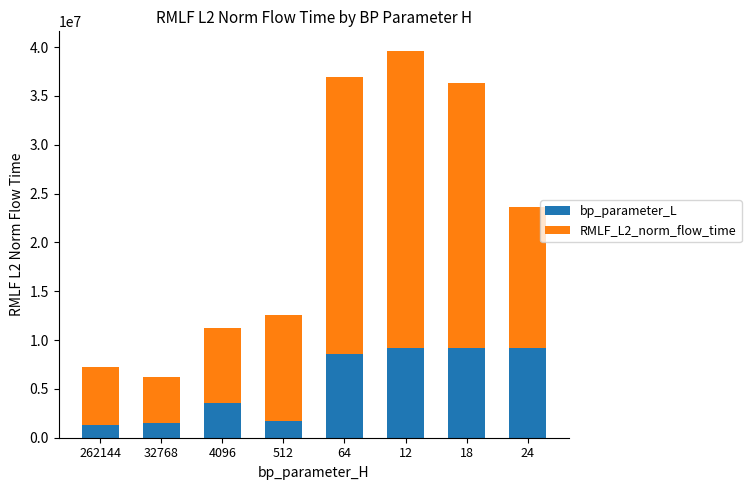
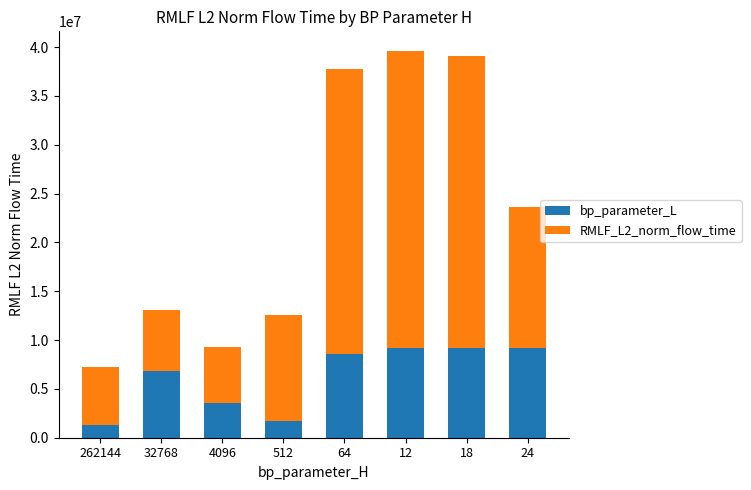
bp_parameter_L, 32768: 1000000 -> 7000000
RMLF_L2_norm_flow_time, 32768: 5000000 -> 6000000
RMLF_L2_norm_flow_time, 4096: 8000000 -> 6000000
RMLF_L2_norm_flow_time, 64: 28000000 -> 29000000
RMLF_L2_norm_flow_time, 18: 27000000 -> 30000000
